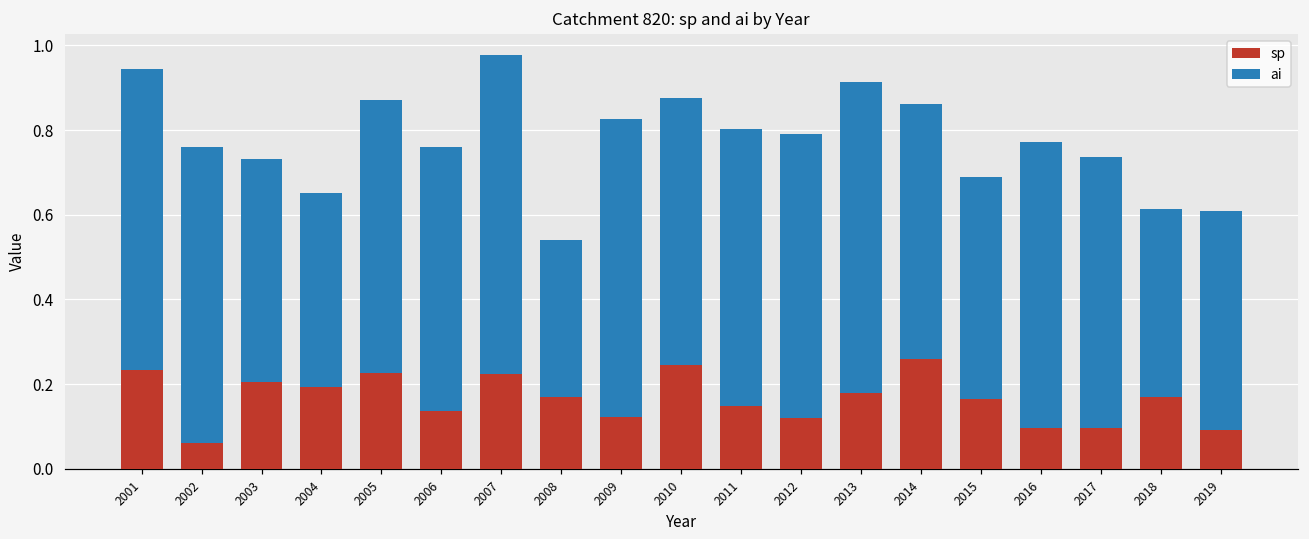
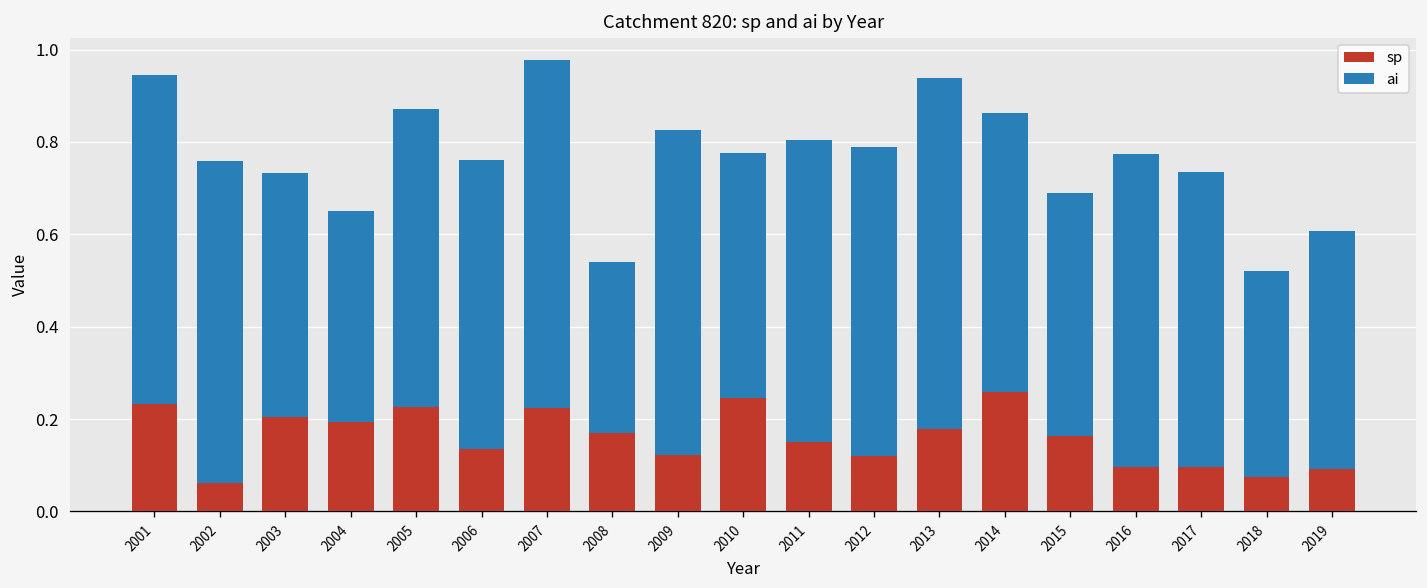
ai, 2010: 0.63 -> 0.53
ai, 2013: 0.73 -> 0.76
sp, 2018: 0.17 -> 0.08
